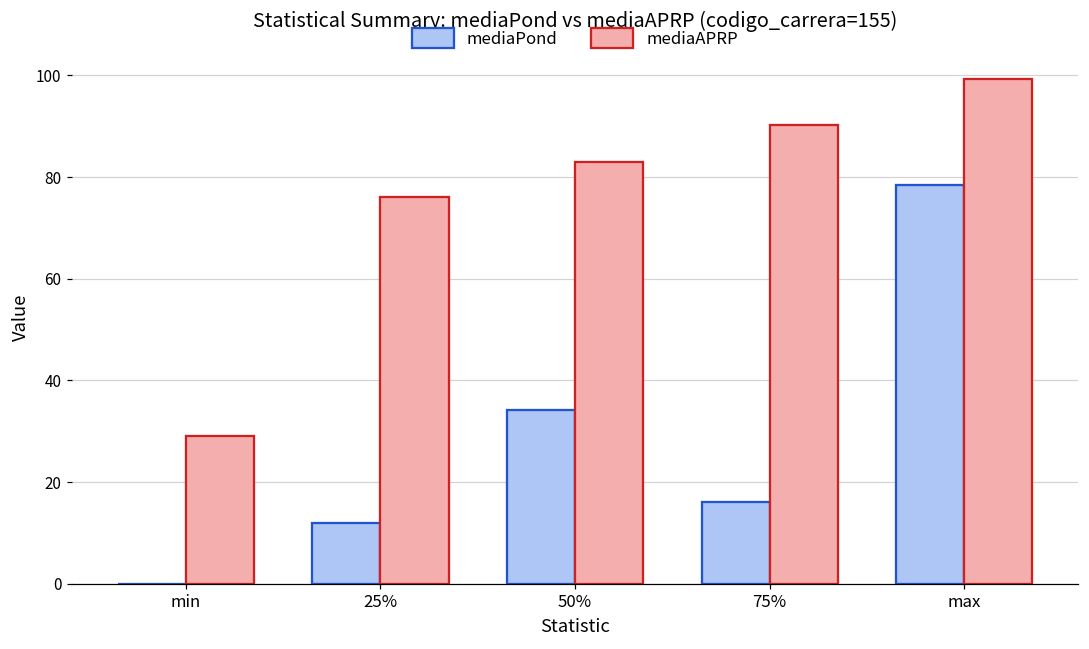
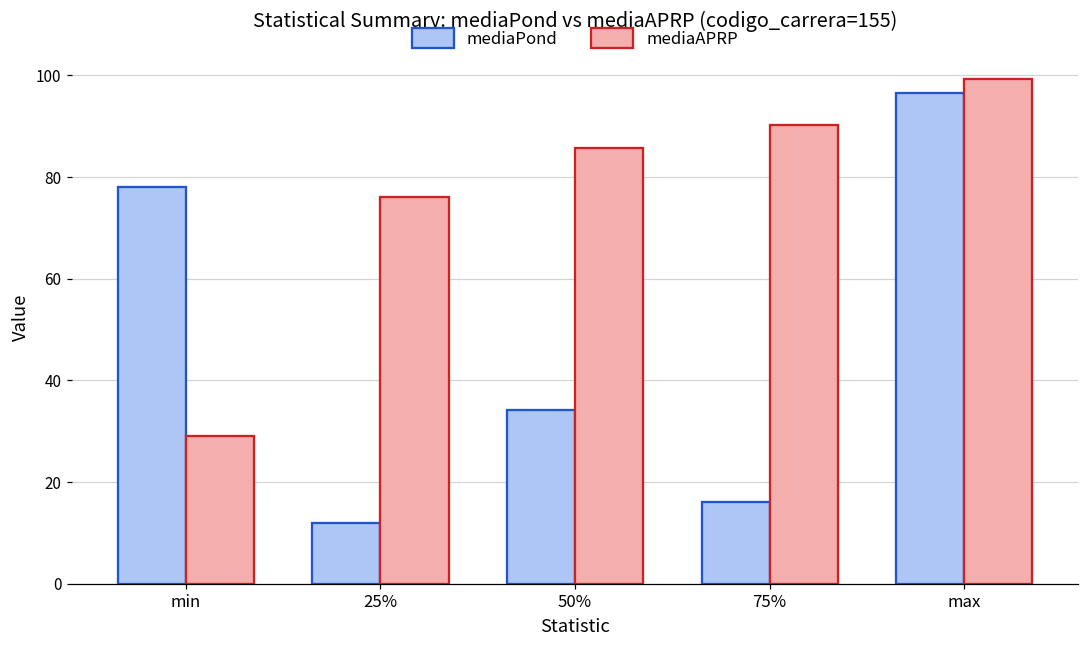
mediaPond, min: 0 -> 78
mediaAPRP, 50%: 83 -> 86
mediaPond, max: 79 -> 97
